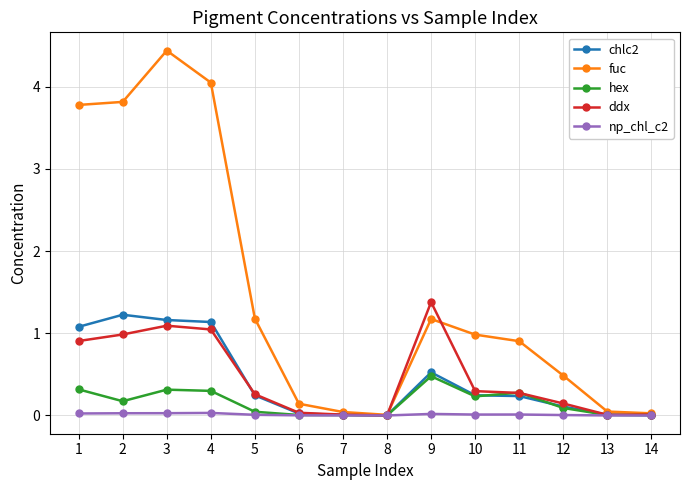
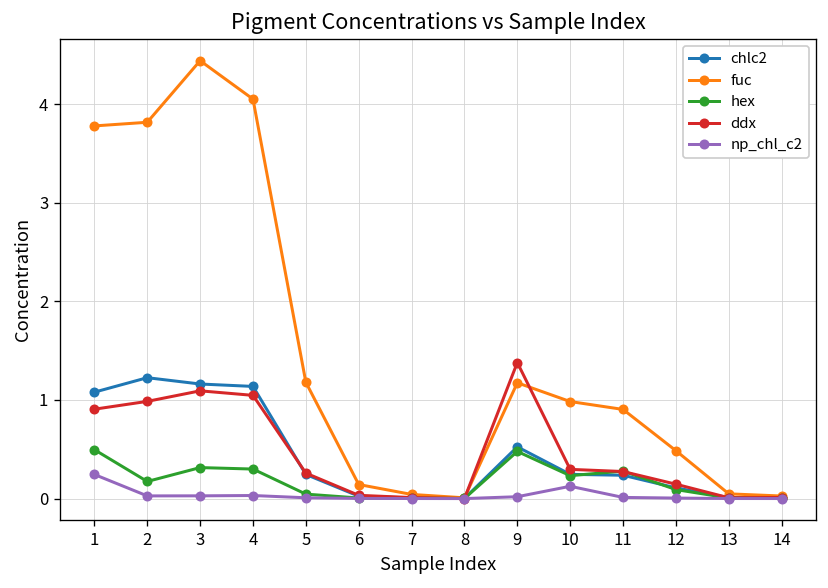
hex, 1: 0.3 -> 0.5
np_chl_c2, 1: 0.0 -> 0.2
np_chl_c2, 10: 0.0 -> 0.1
